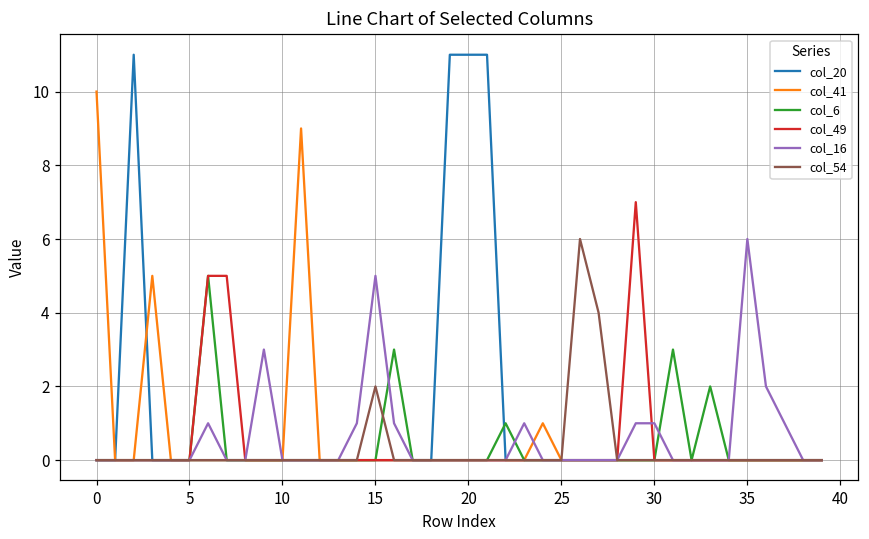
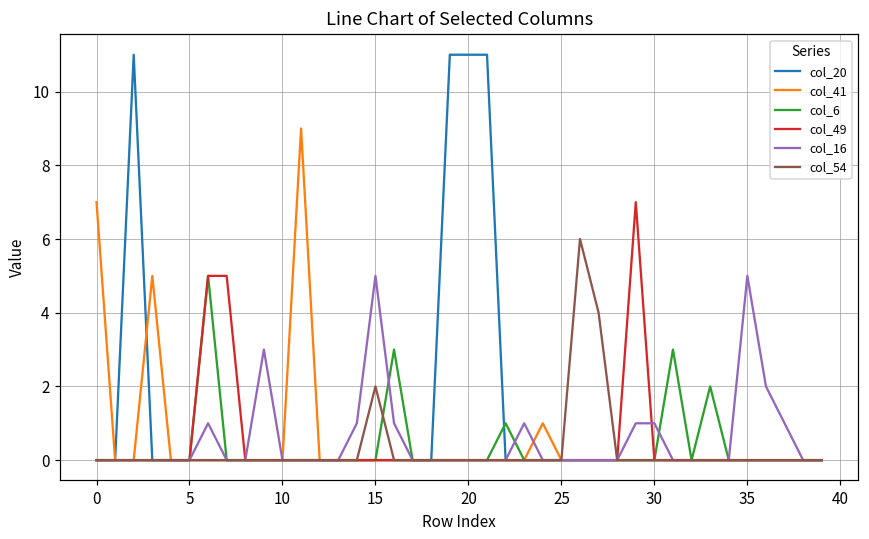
col_41, 0: 10 -> 7
col_16, 35: 6 -> 5
